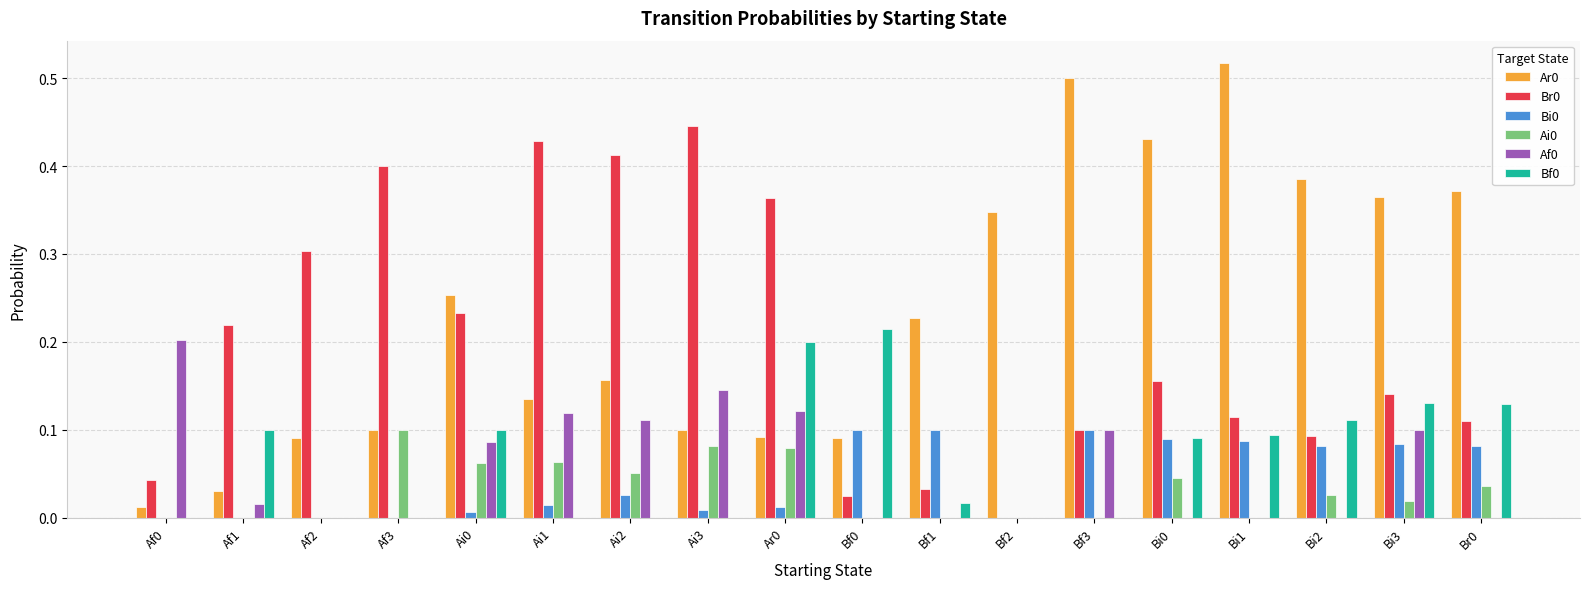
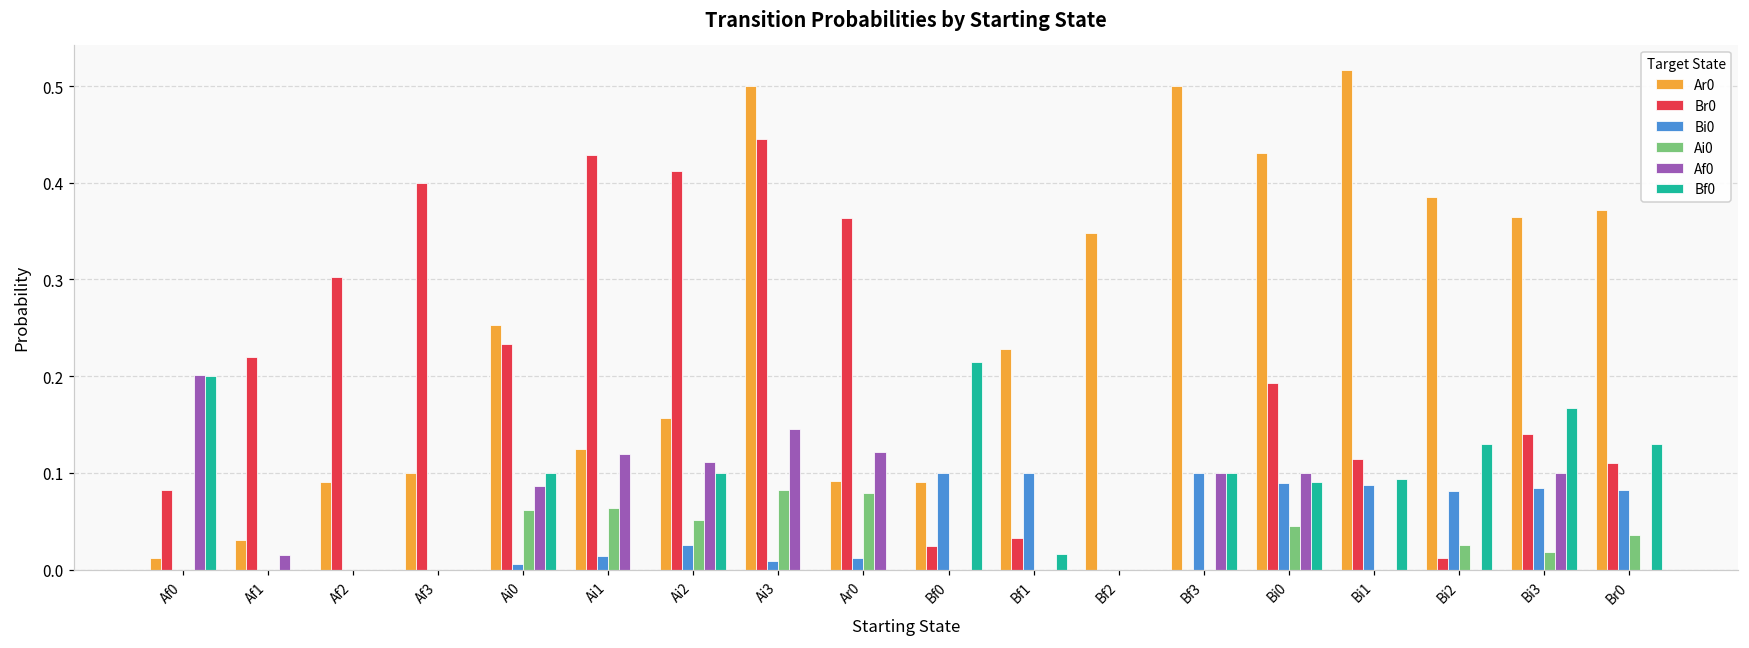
Br0, Af0: 0.04 -> 0.08
Bf0, Af0: 0.0 -> 0.2
Bf0, Af1: 0.1 -> 0.0
Ai0, Af3: 0.1 -> 0.0
Ar0, Ai1: 0.135 -> 0.125
Bf0, Ai2: 0.0 -> 0.1
Ar0, Ai3: 0.1 -> 0.5
Bf0, Ar0: 0.2 -> 0.0
Br0, Bf3: 0.1 -> 0.0
Bf0, Bf3: 0.0 -> 0.1
Br0, Bi0: 0.16 -> 0.19
Af0, Bi0: 0.0 -> 0.1
Br0, Bi2: 0.09 -> 0.01
Bf0, Bi2: 0.11 -> 0.13
Bf0, Bi3: 0.13 -> 0.17
